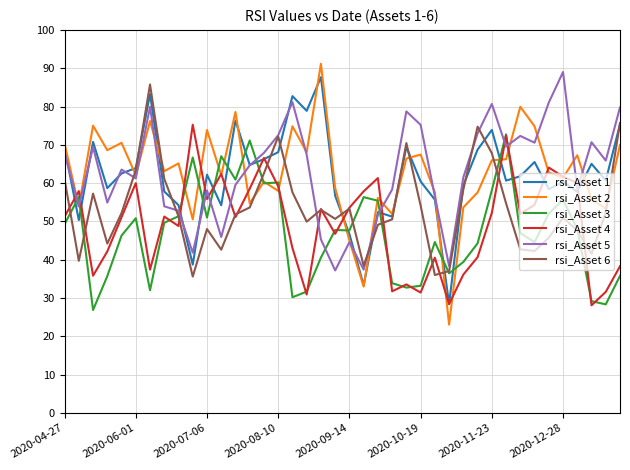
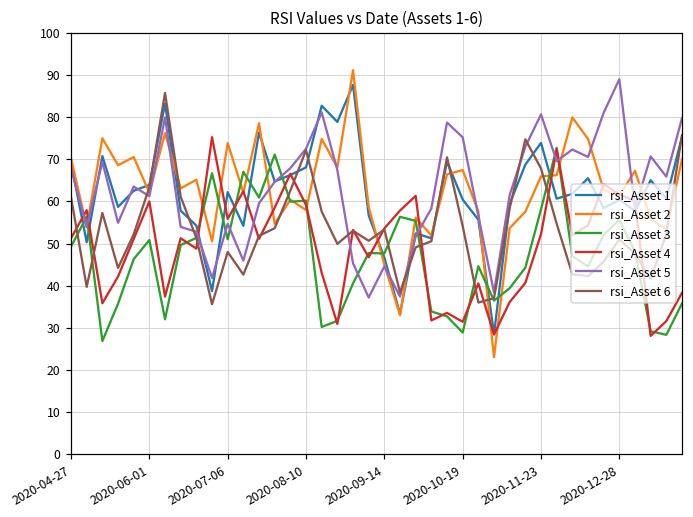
rsi_Asset 5, 2020-07-06: 58 -> 55
rsi_Asset 3, 2020-10-19: 33 -> 29
